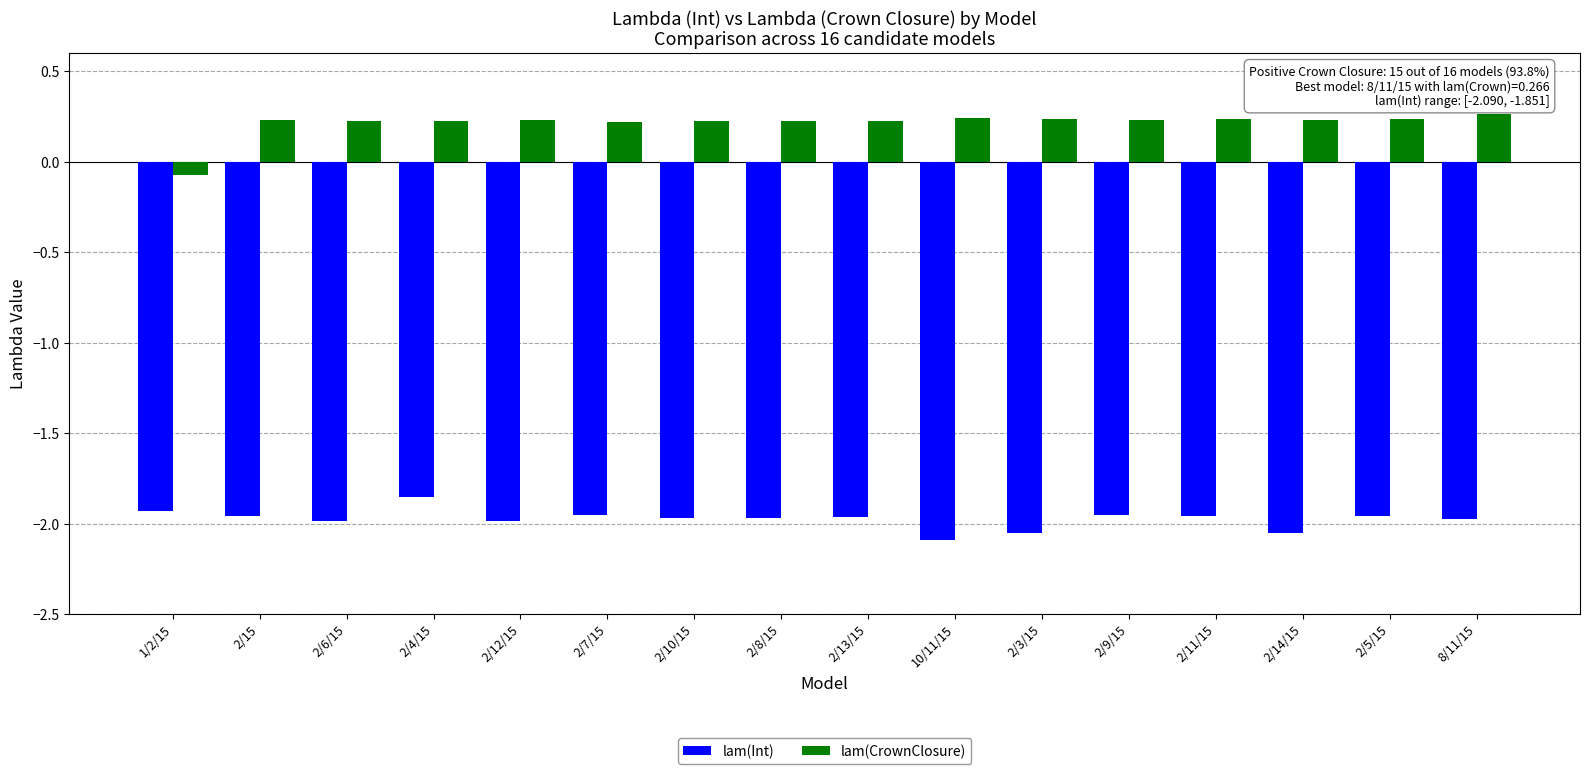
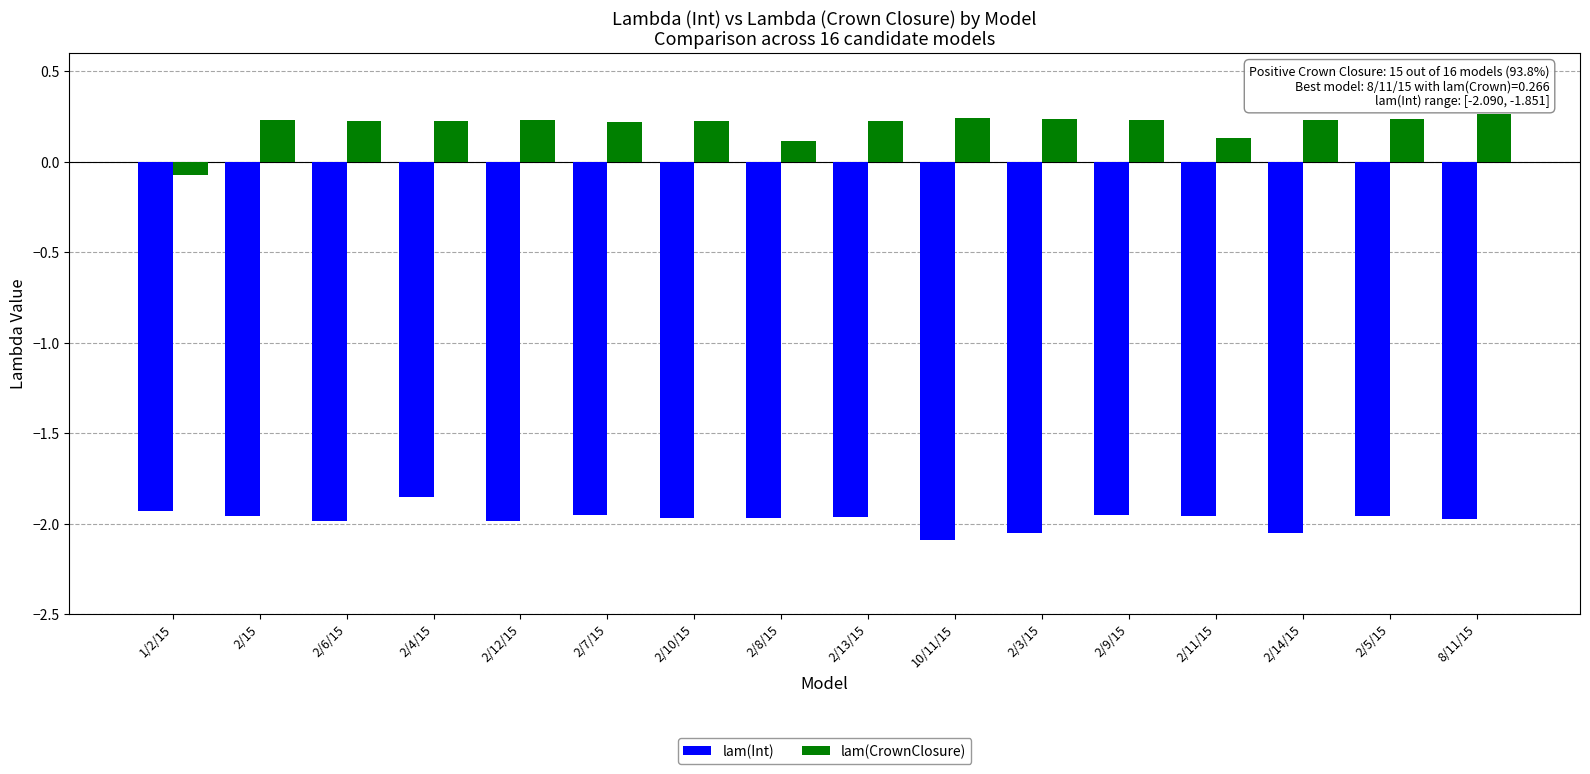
lam(CrownClosure), 2/8/15: 0.23 -> 0.12
lam(CrownClosure), 2/11/15: 0.23 -> 0.13
